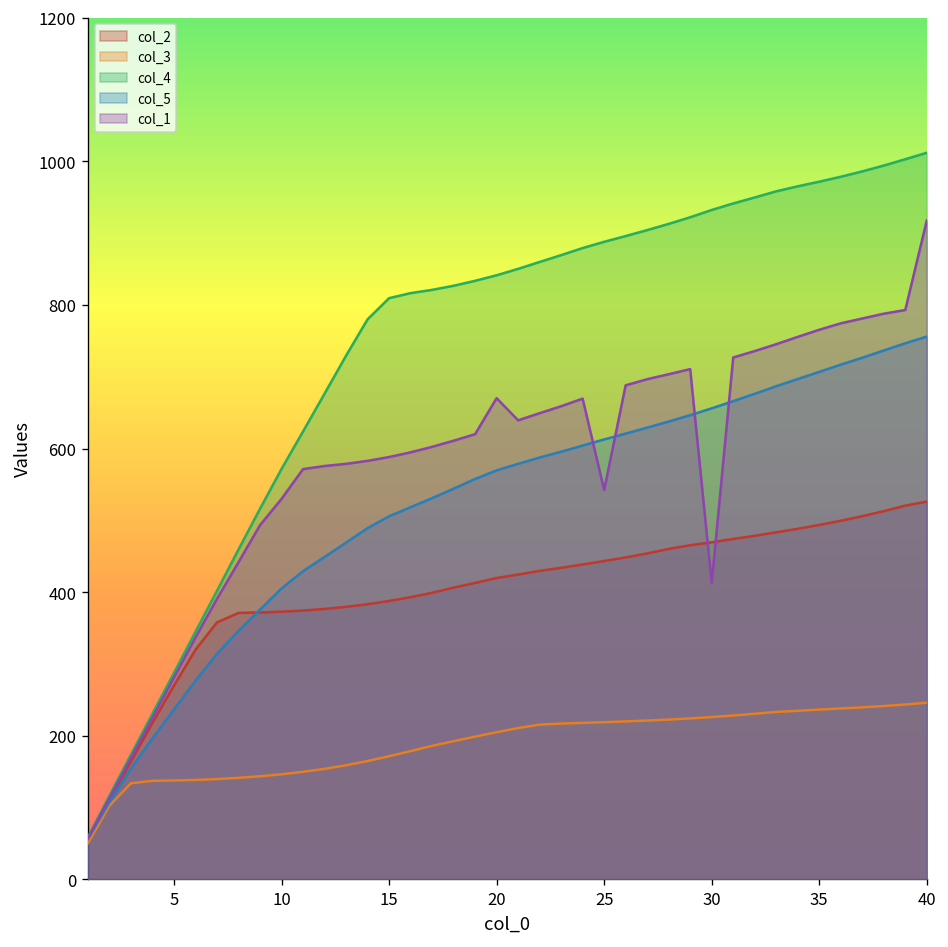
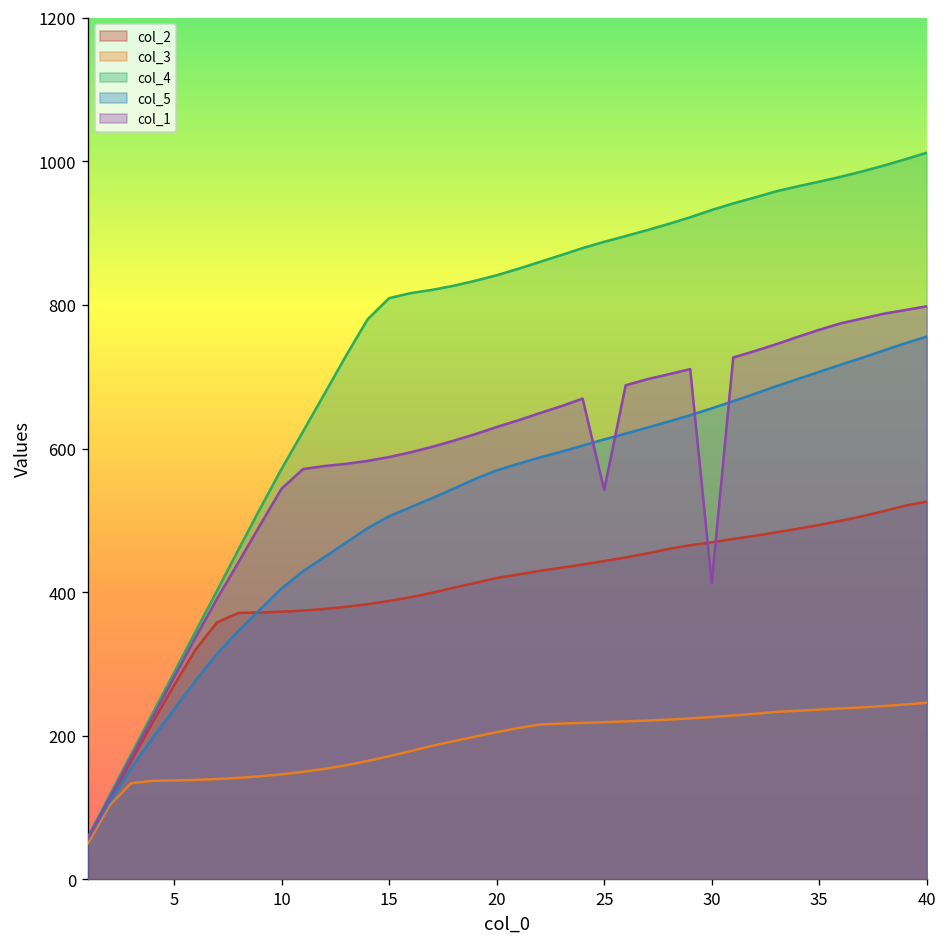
col_1, 10: 530 -> 540
col_1, 20: 670 -> 630
col_1, 40: 920 -> 800
